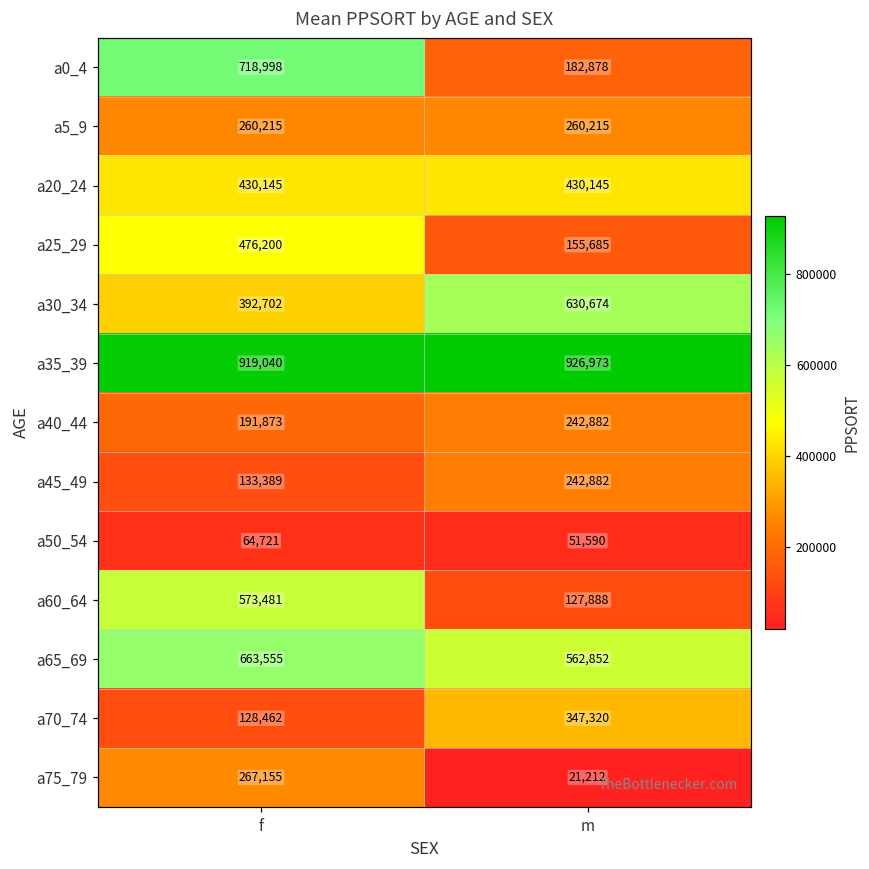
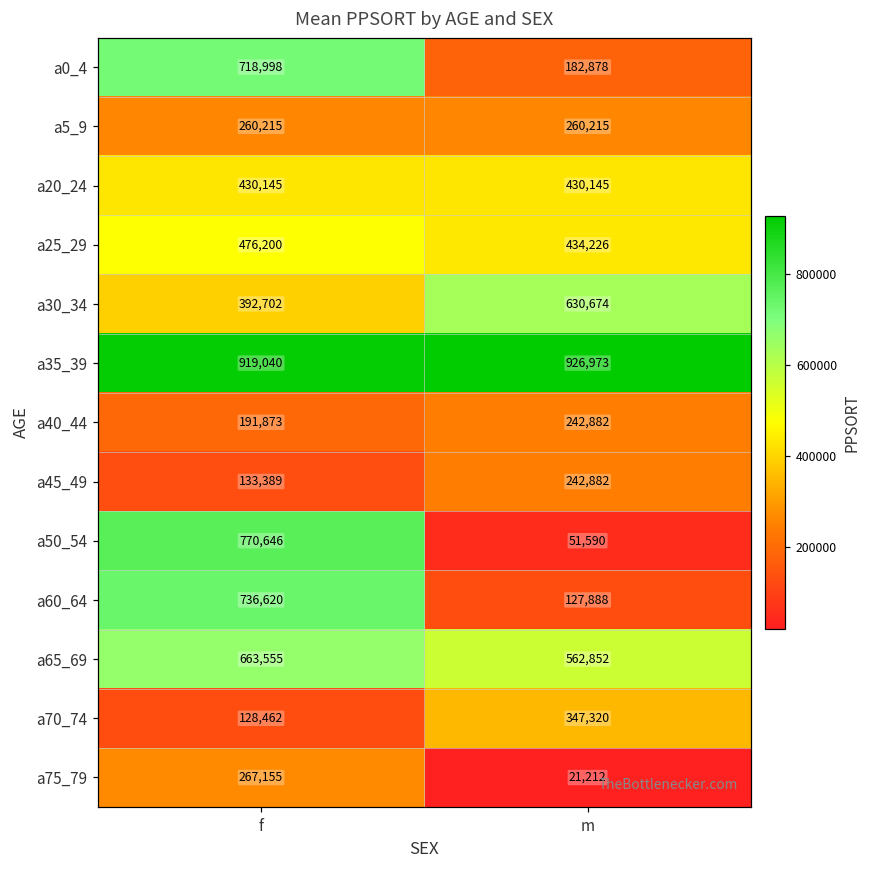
a25_29, m: 155,685 -> 434,226
a50_54, f: 64,721 -> 770,646
a60_64, f: 573,481 -> 736,620
